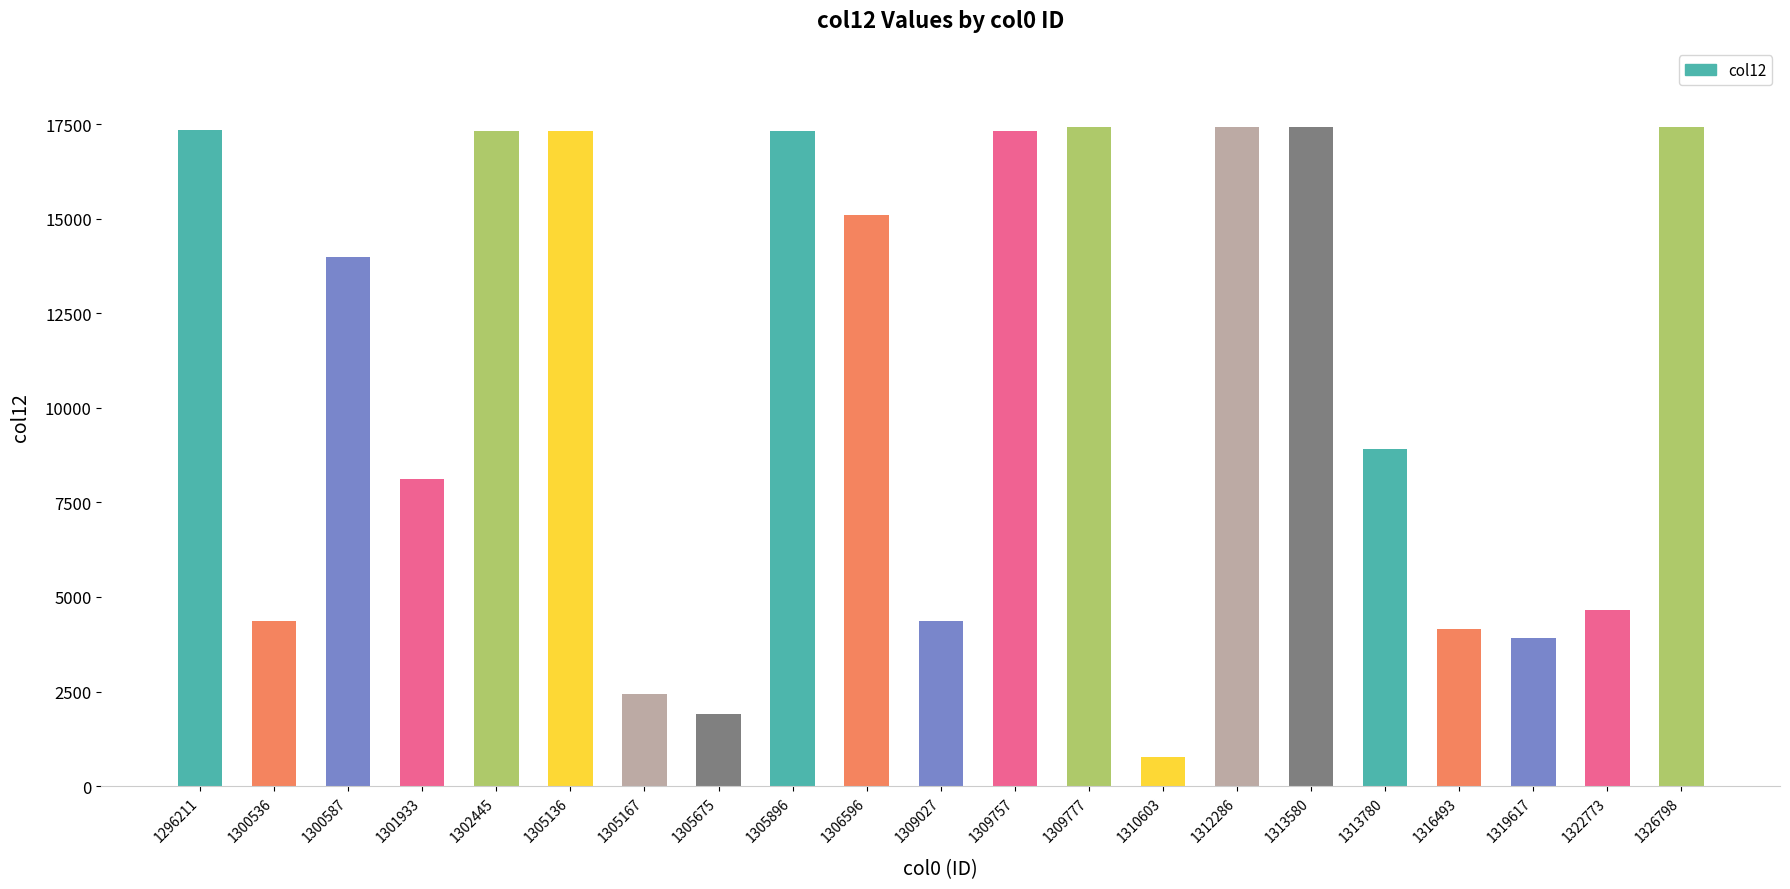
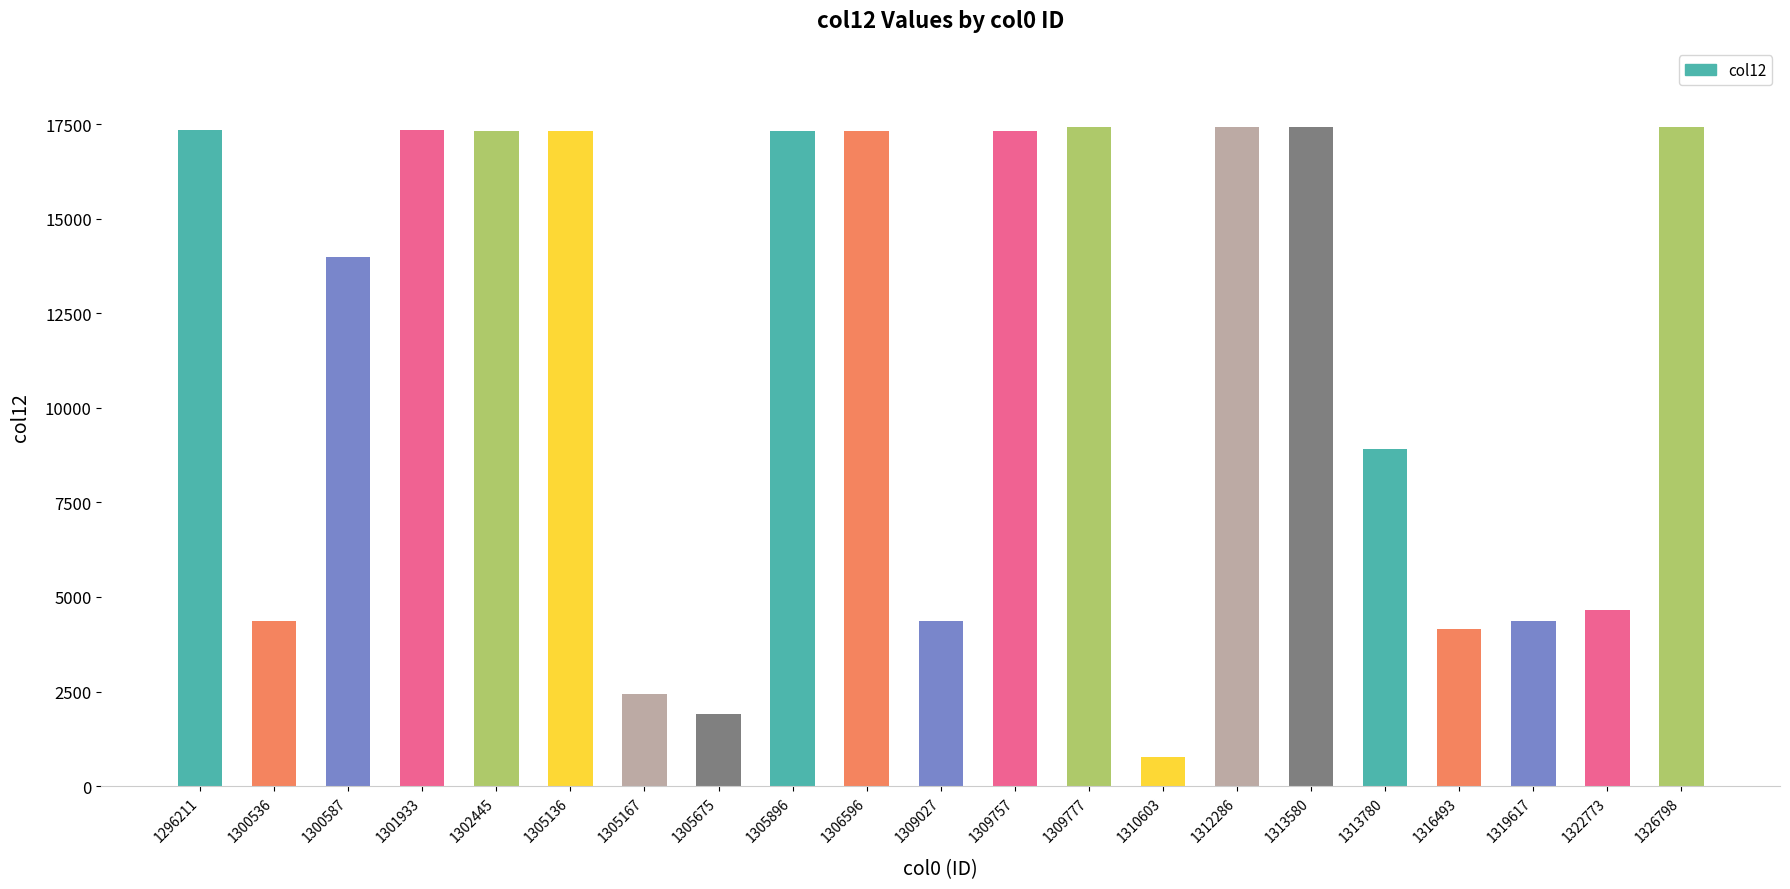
1301933: 8100 -> 17300
1306596: 15100 -> 17300
1319617: 3900 -> 4400
